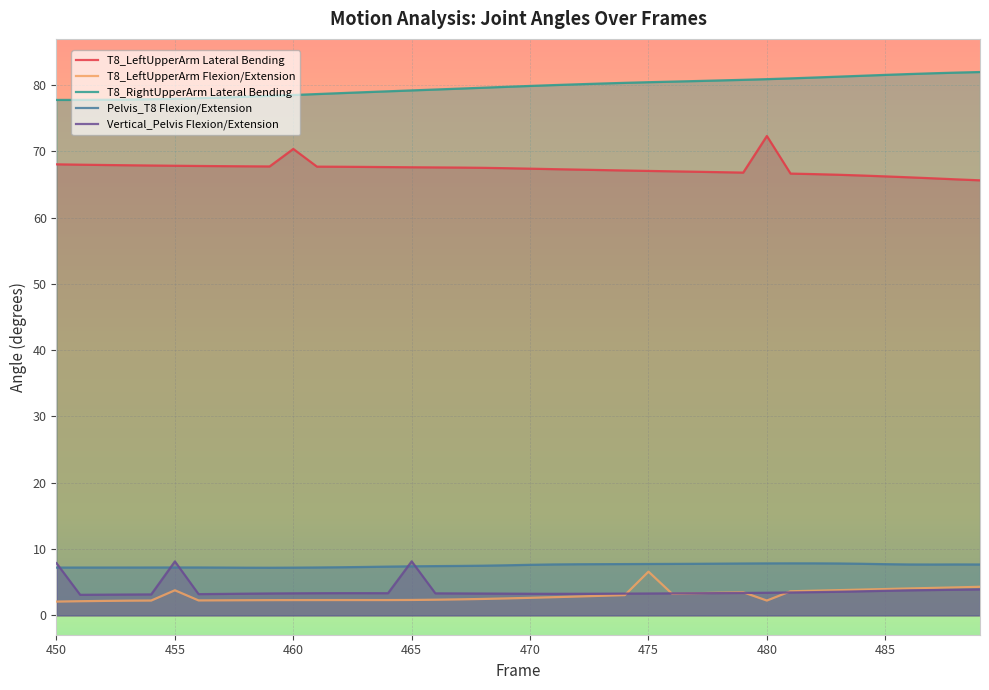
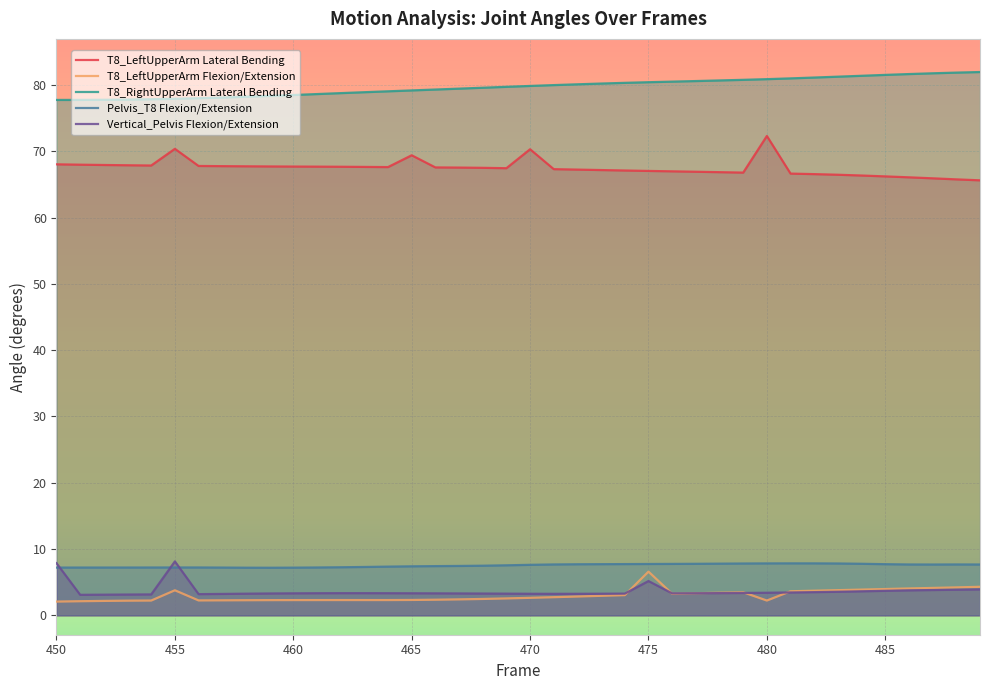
T8_LeftUpperArm Lateral Bending, 455: 68 -> 70
T8_LeftUpperArm Lateral Bending, 460: 70 -> 68
T8_LeftUpperArm Lateral Bending, 465: 68 -> 69
Vertical_Pelvis Flexion/Extension, 465: 8 -> 3
T8_LeftUpperArm Lateral Bending, 470: 67 -> 70
Vertical_Pelvis Flexion/Extension, 475: 3 -> 5
